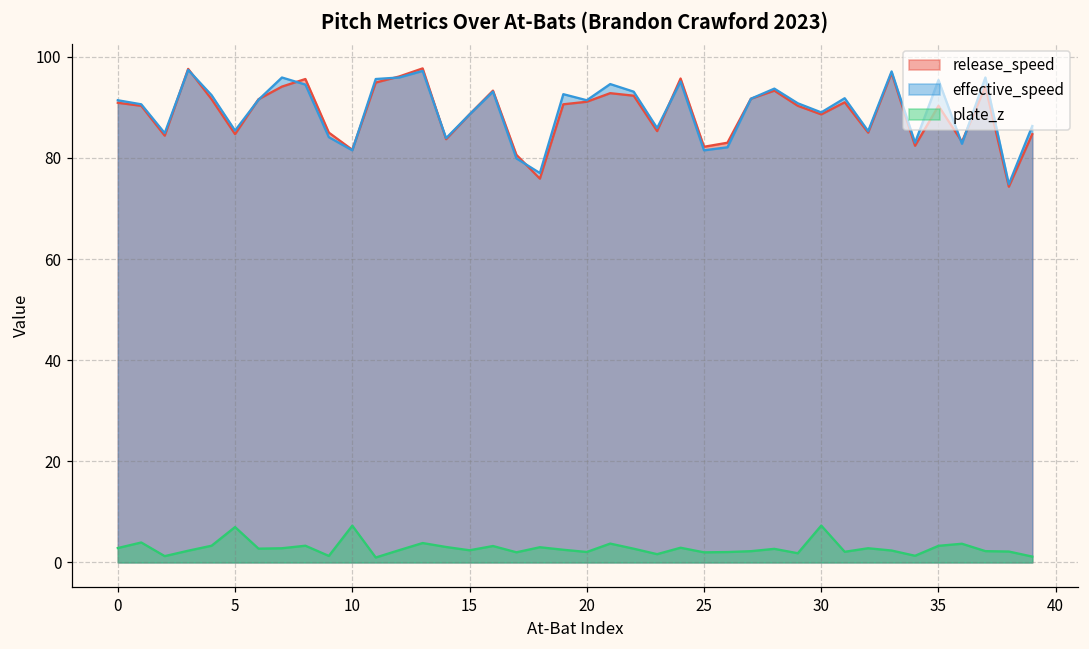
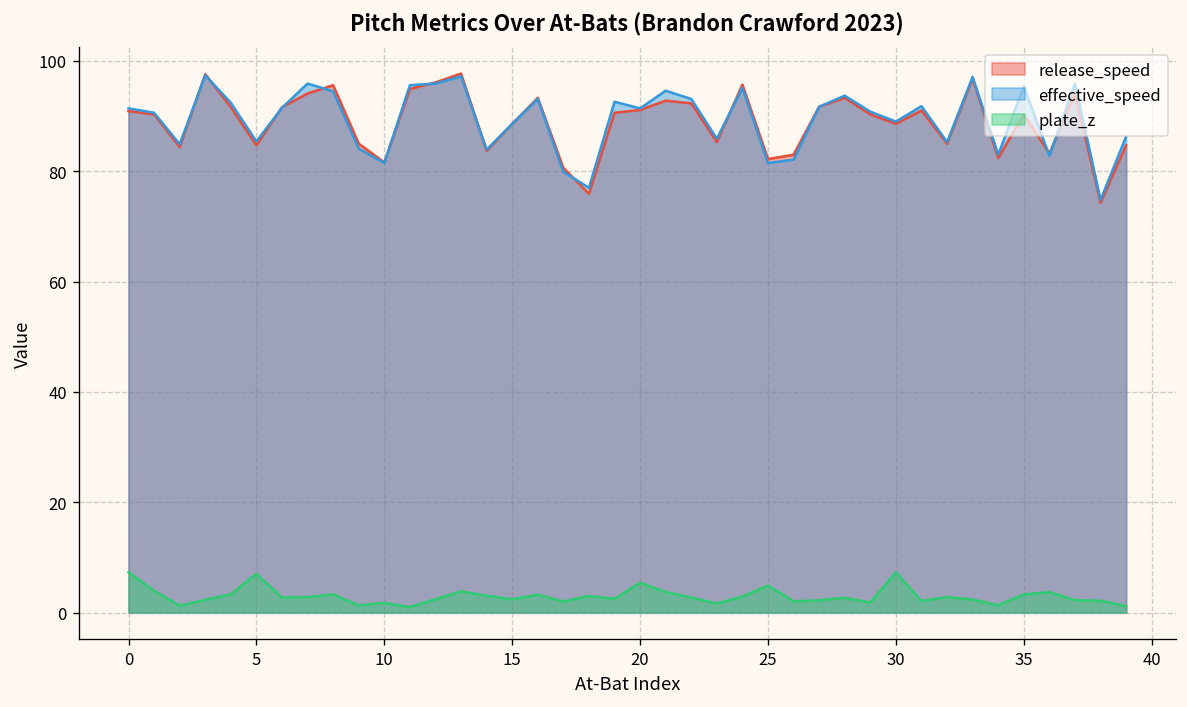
plate_z, 0: 3 -> 7
plate_z, 10: 7 -> 2
plate_z, 20: 2 -> 5
plate_z, 25: 2 -> 5
